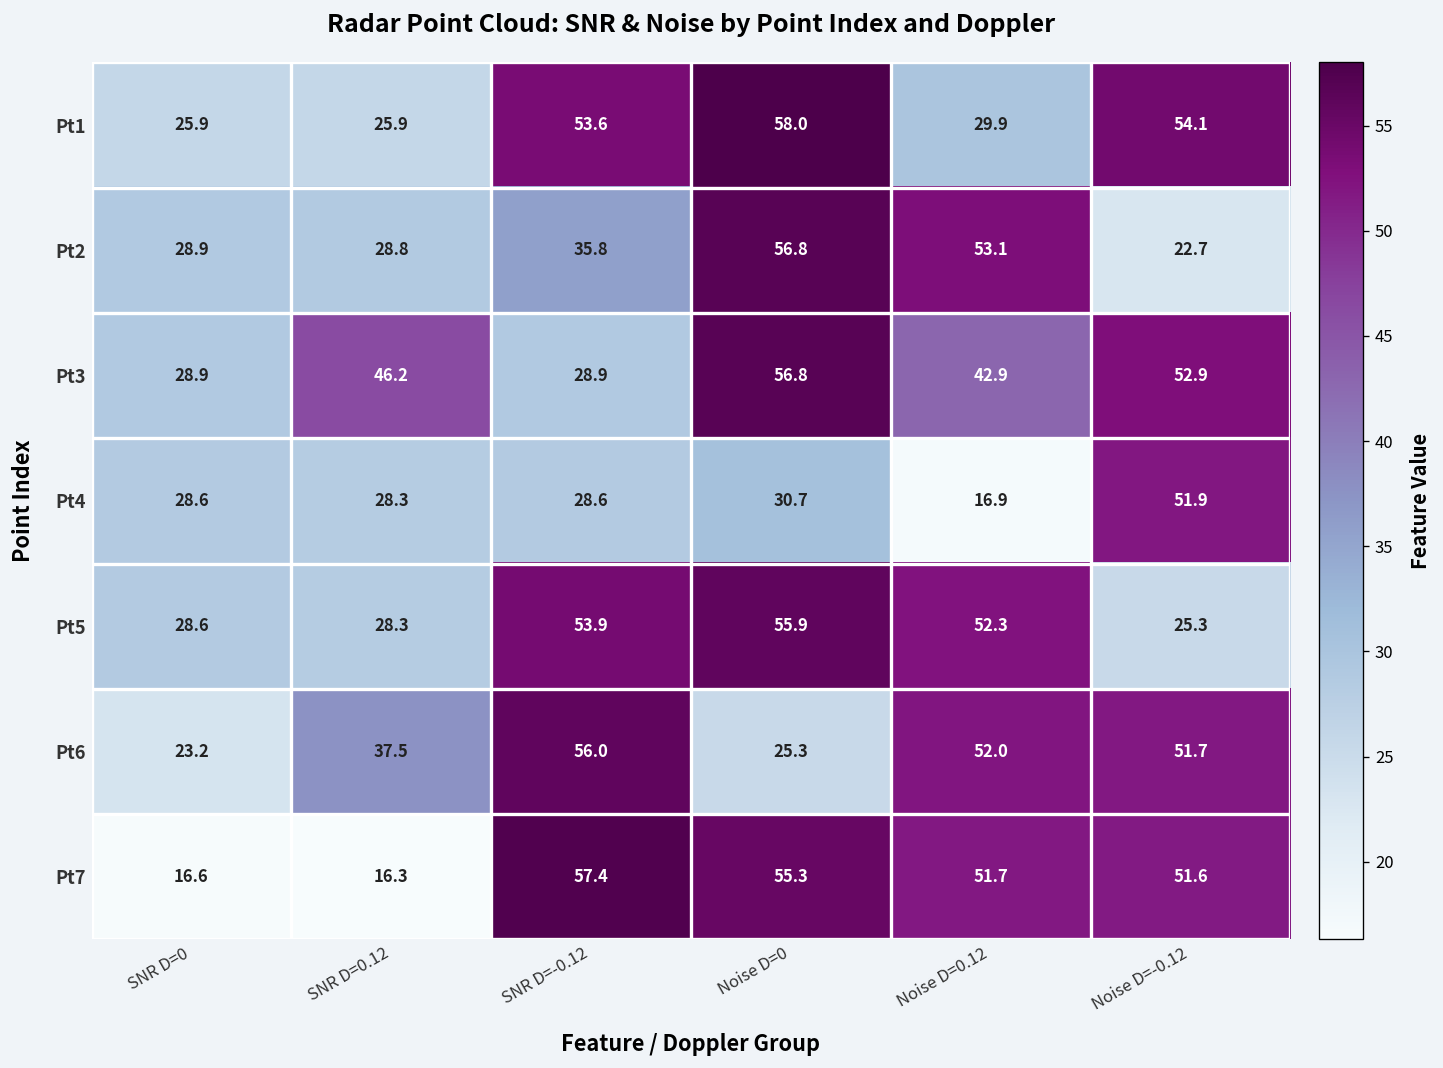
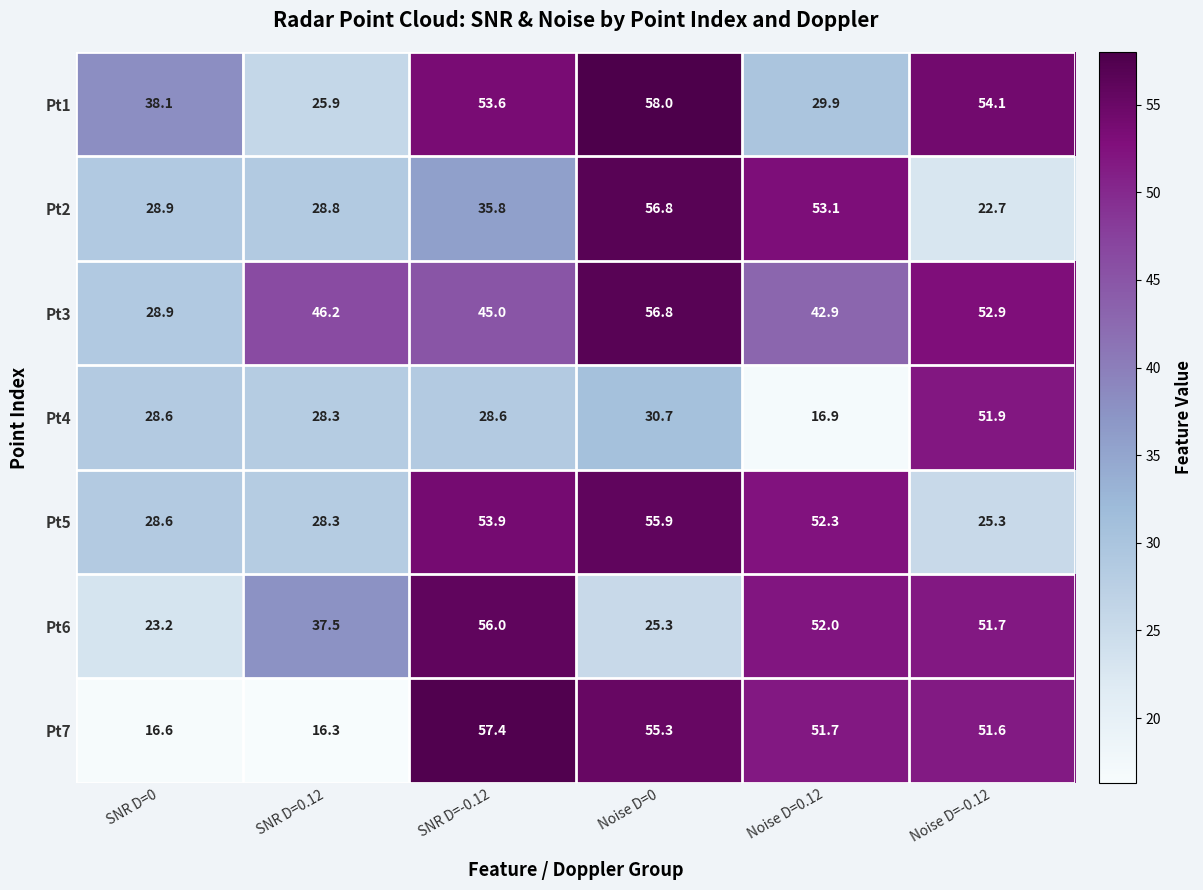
Pt1, SNR D=0: 25.9 -> 38.1
Pt3, SNR D=-0.12: 28.9 -> 45.0
